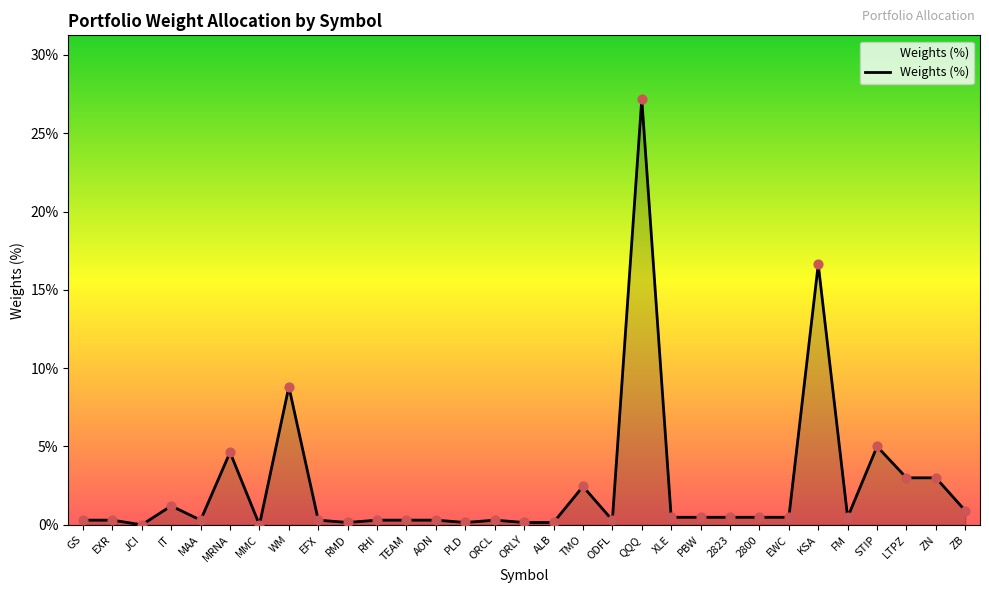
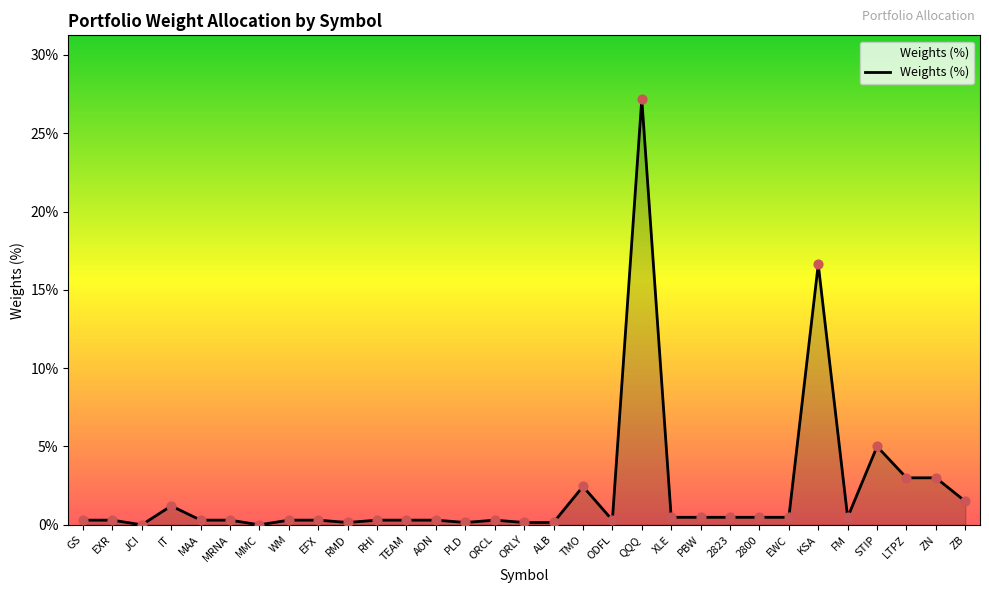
MRNA: 4.6% -> 0.3%
WM: 8.8% -> 0.3%
ZB: 0.9% -> 1.5%
